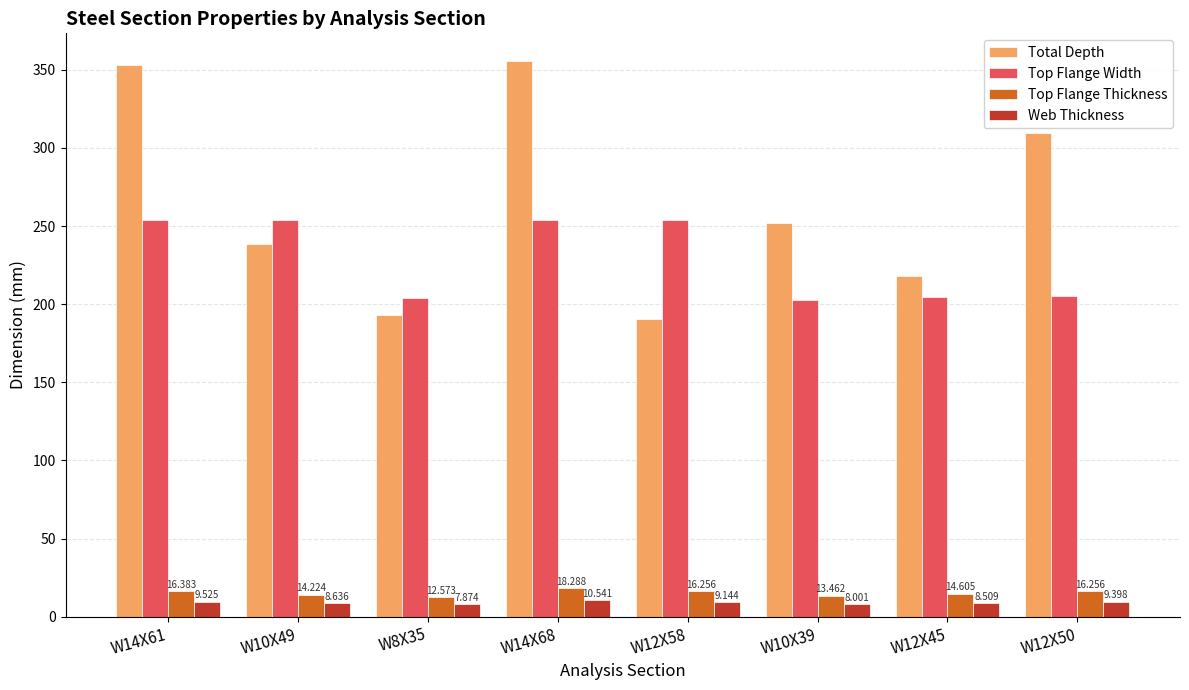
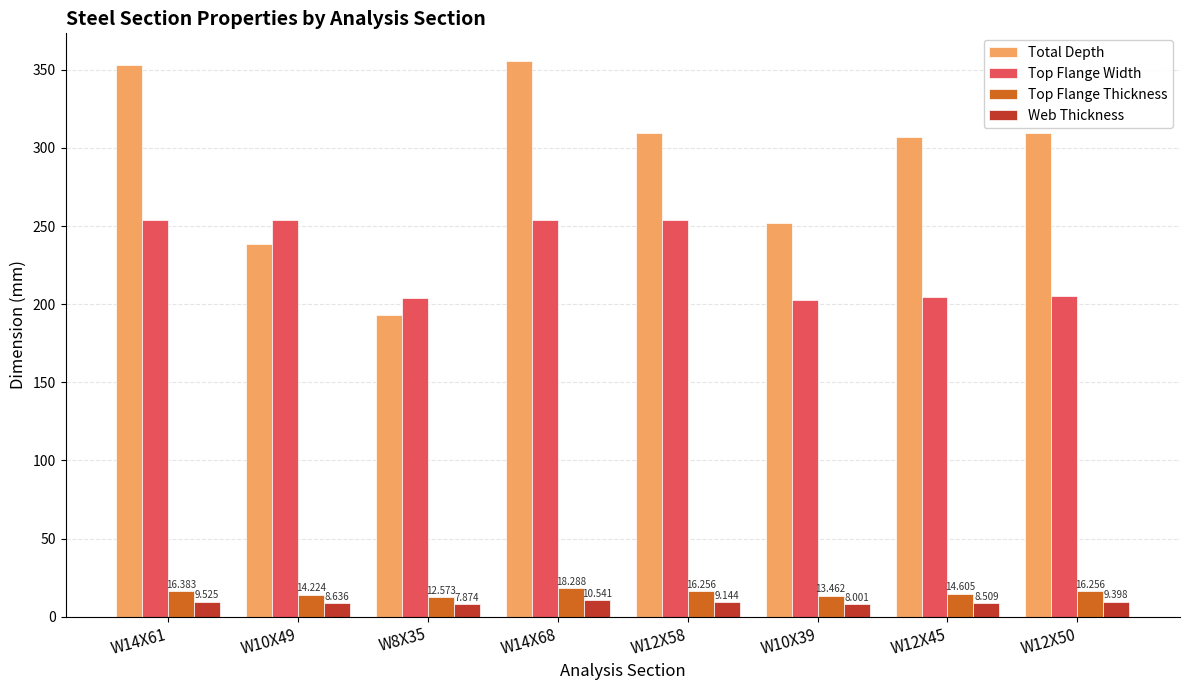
Total Depth, W12X58: 191 -> 310
Total Depth, W12X45: 218 -> 307
